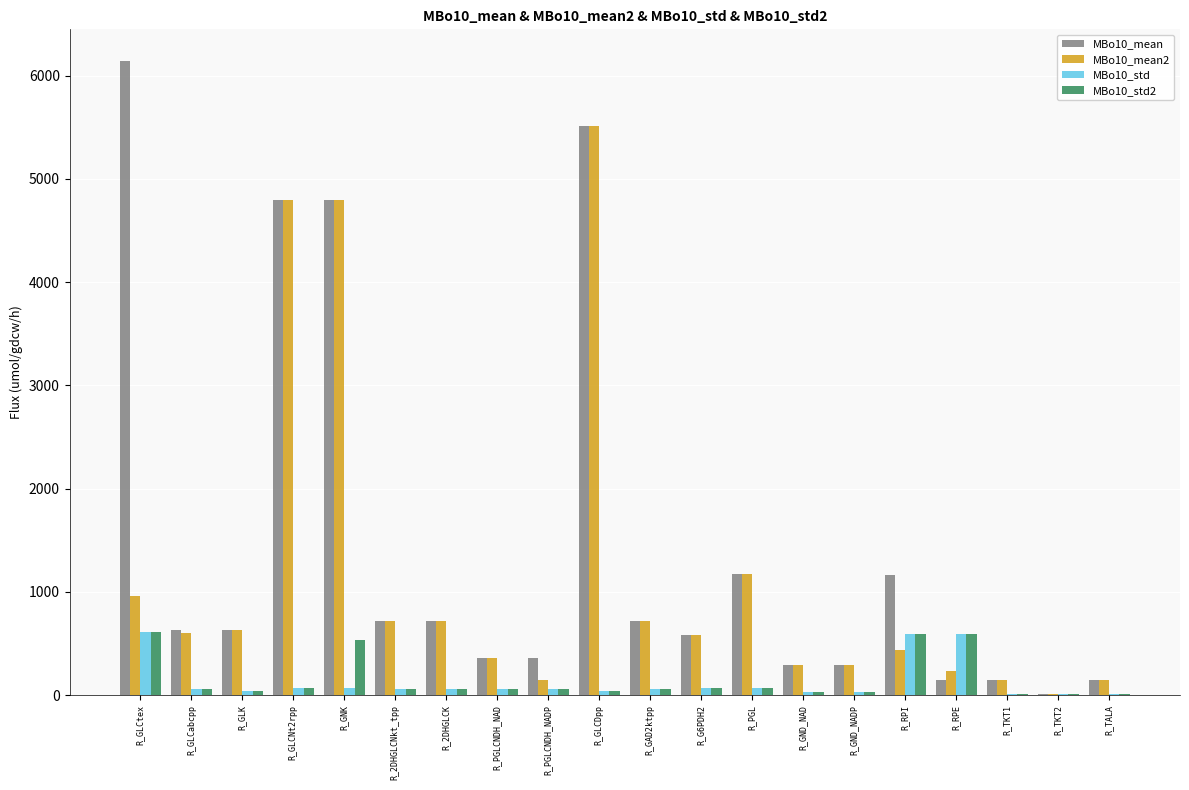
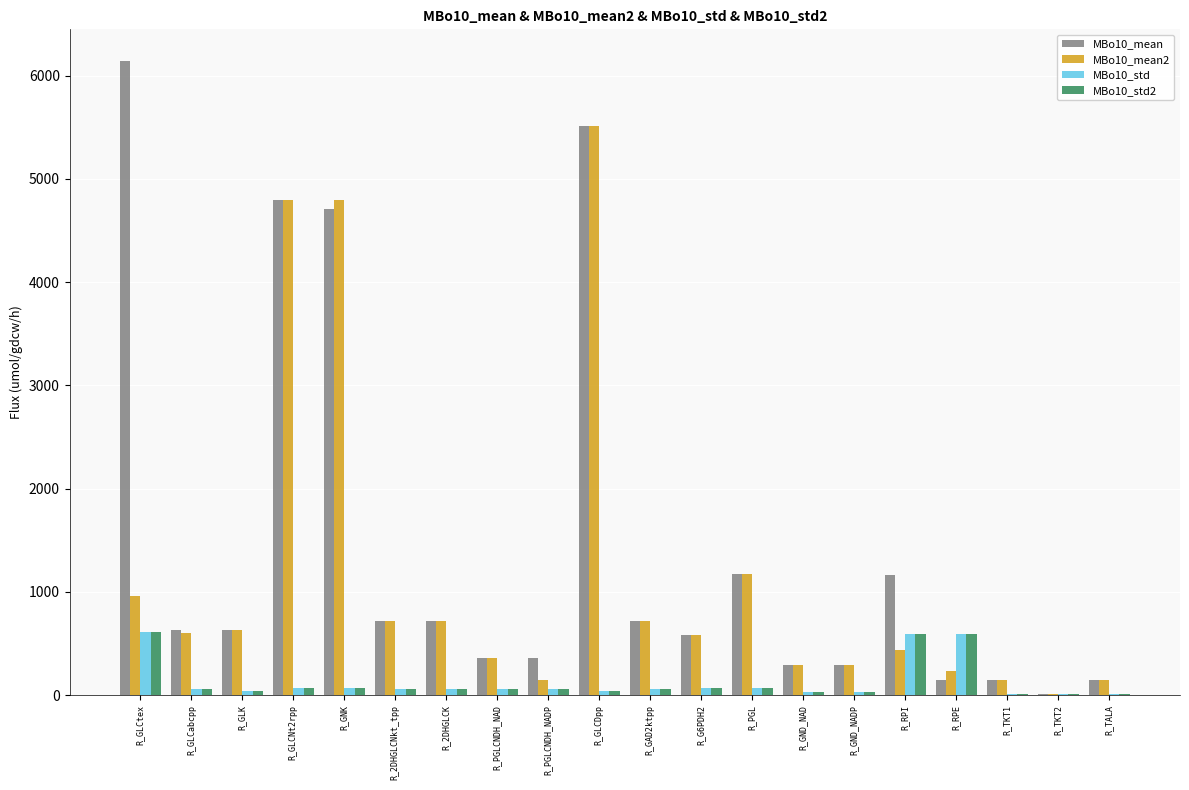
MBo10_mean, R_GNK: 4790 -> 4710
MBo10_std2, R_GNK: 540 -> 70
